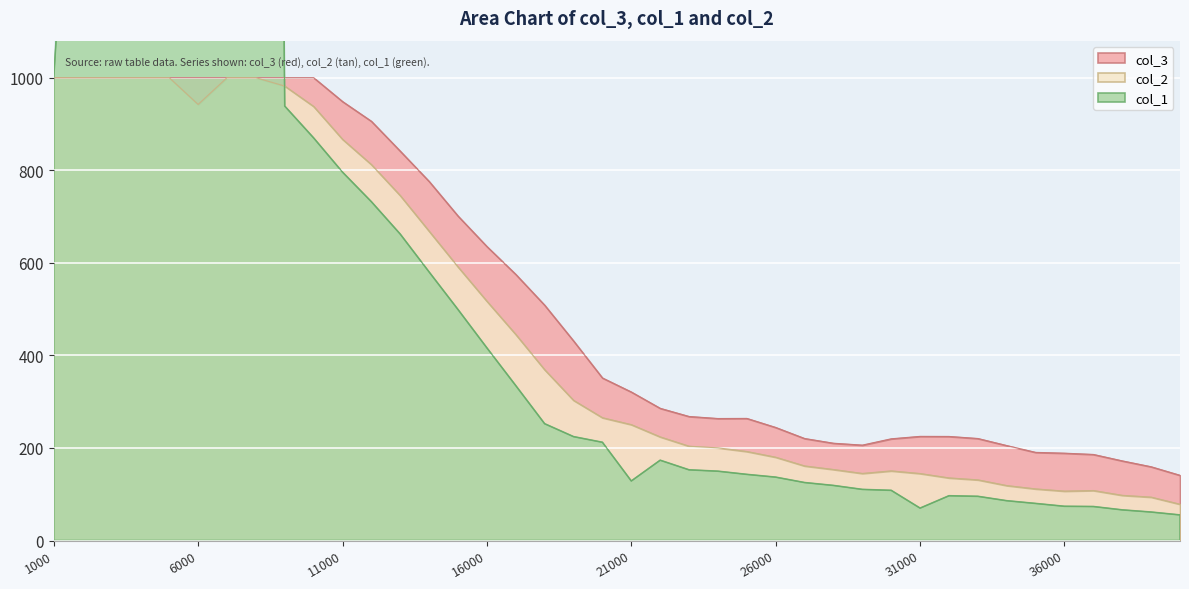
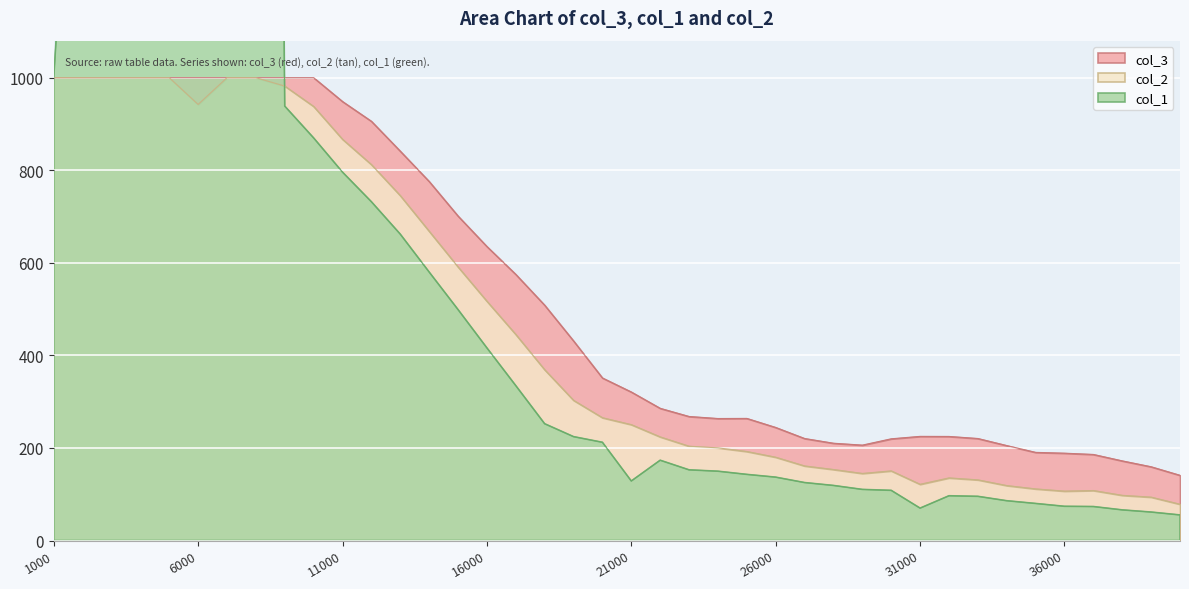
col_2, 31000: 140 -> 120
